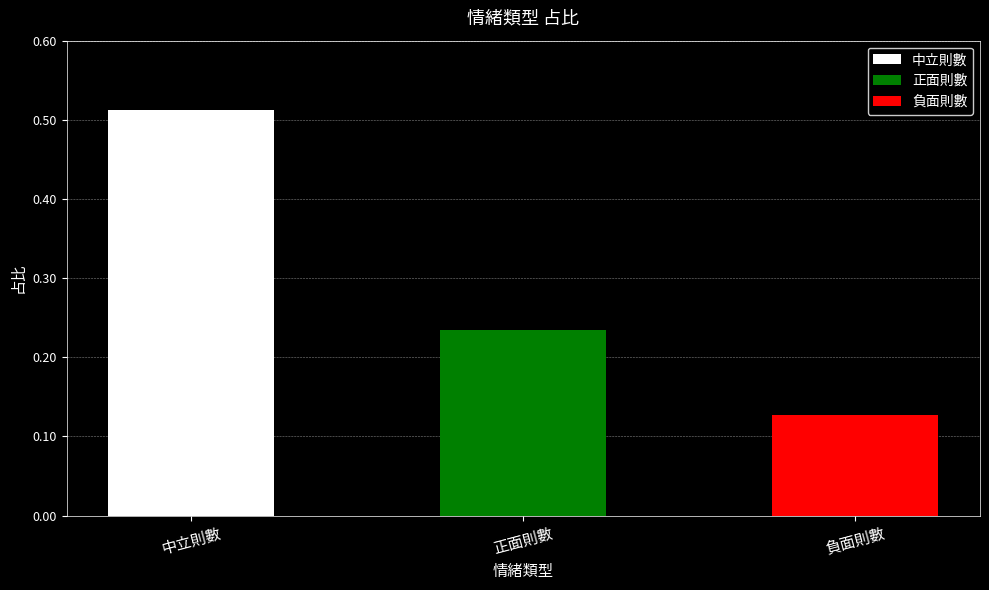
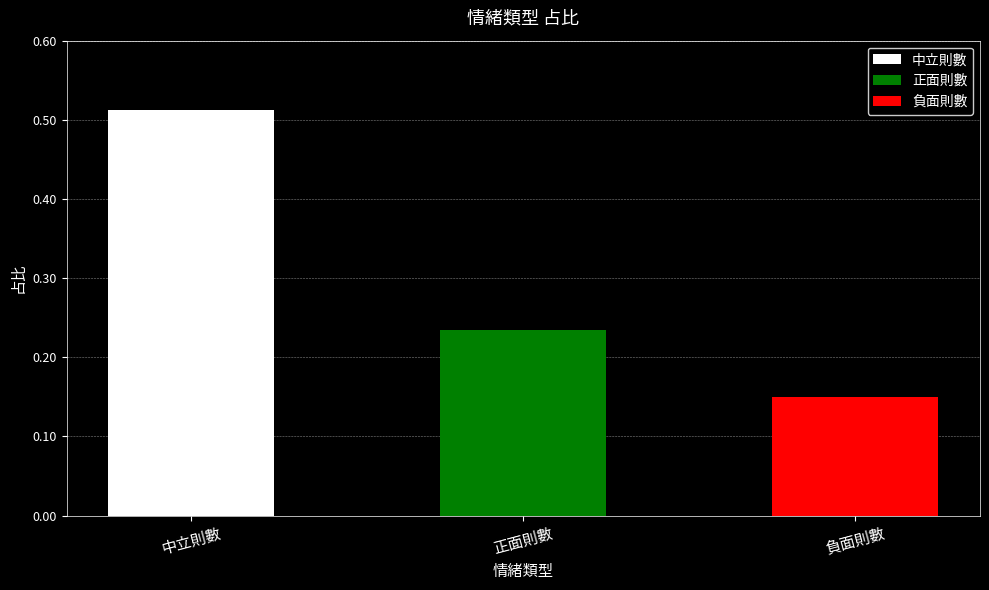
負面則數: 0.13 -> 0.15
